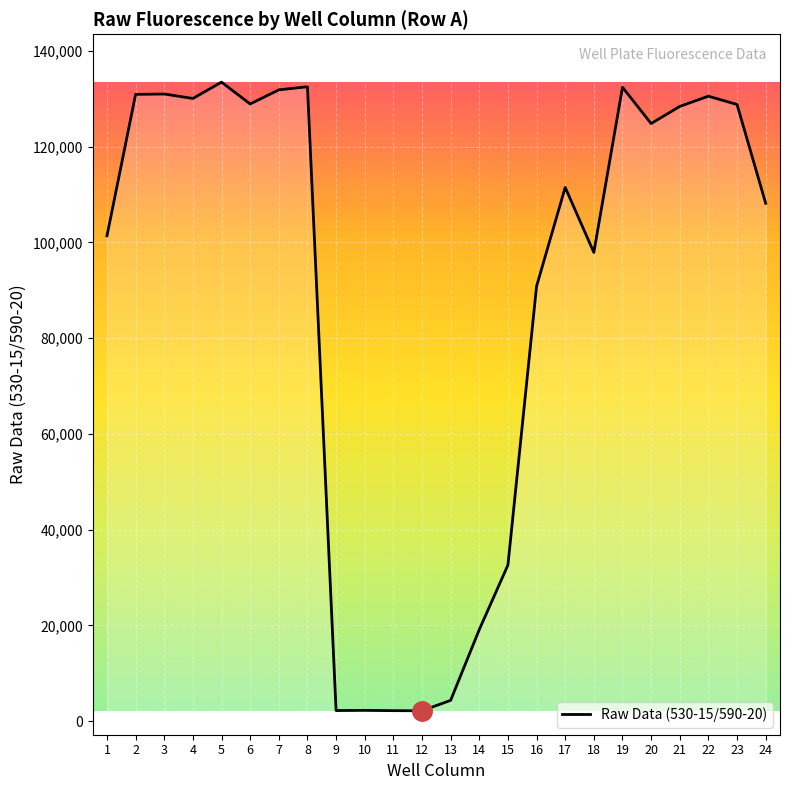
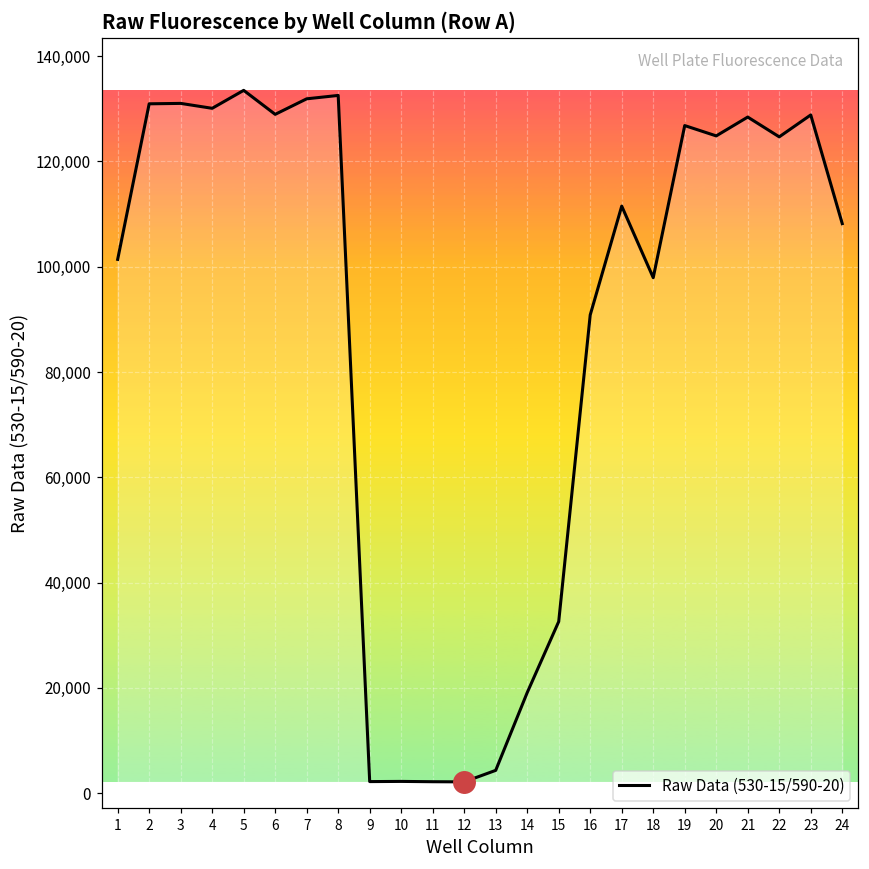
Raw Data (530-15/590-20), 19: 132,000 -> 127,000
Raw Data (530-15/590-20), 22: 131,000 -> 125,000
